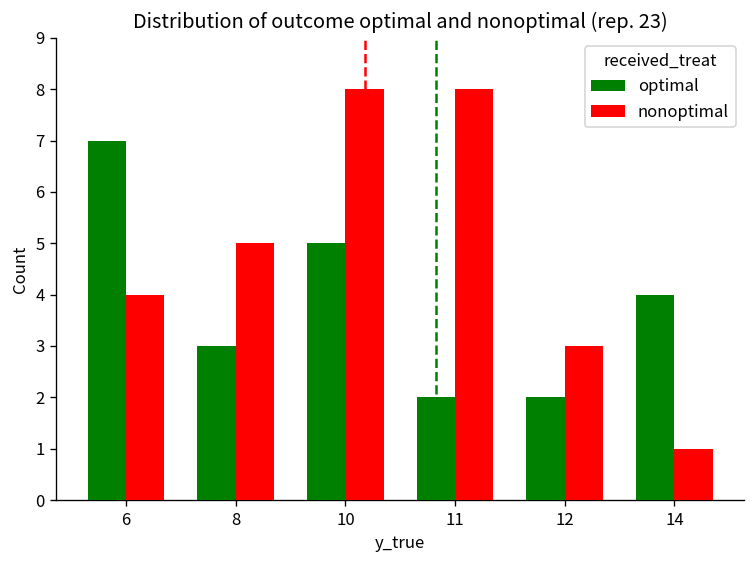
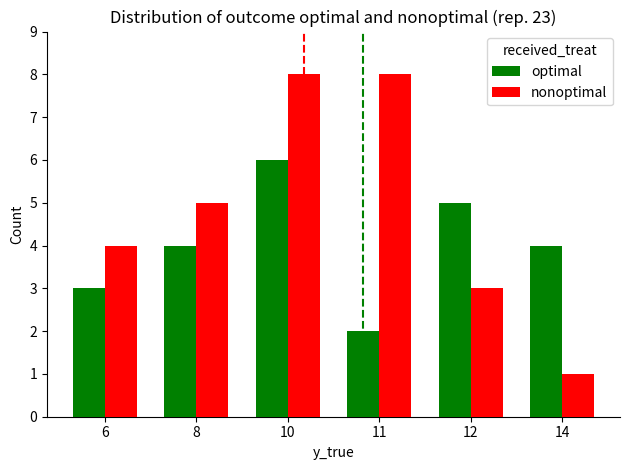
optimal, 6: 7 -> 3
optimal, 8: 3 -> 4
optimal, 10: 5 -> 6
optimal, 12: 2 -> 5
